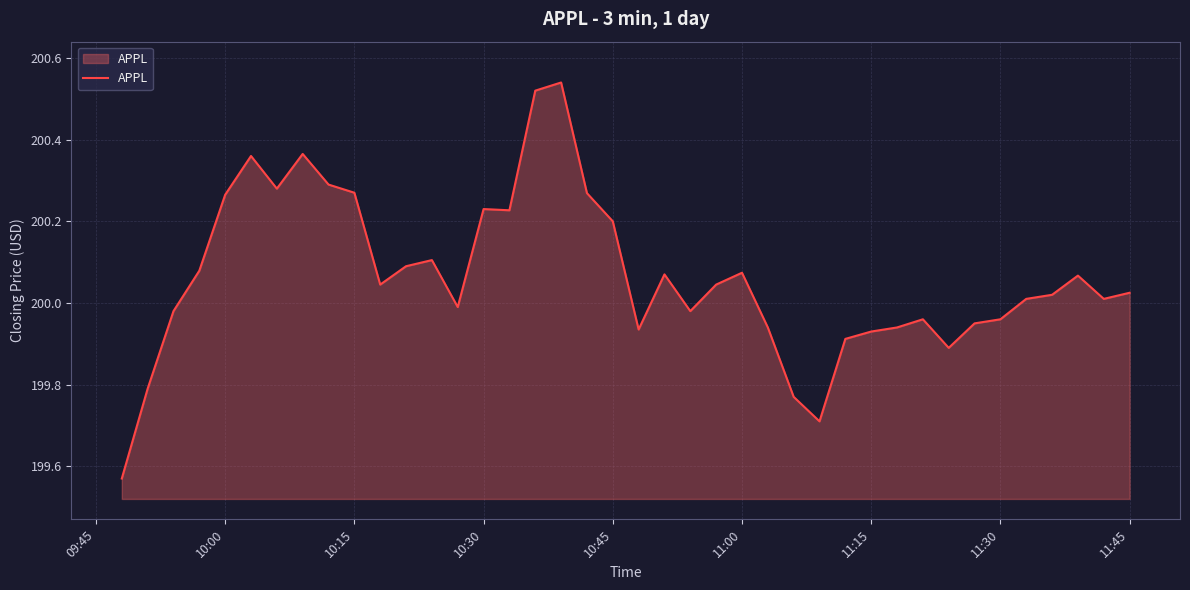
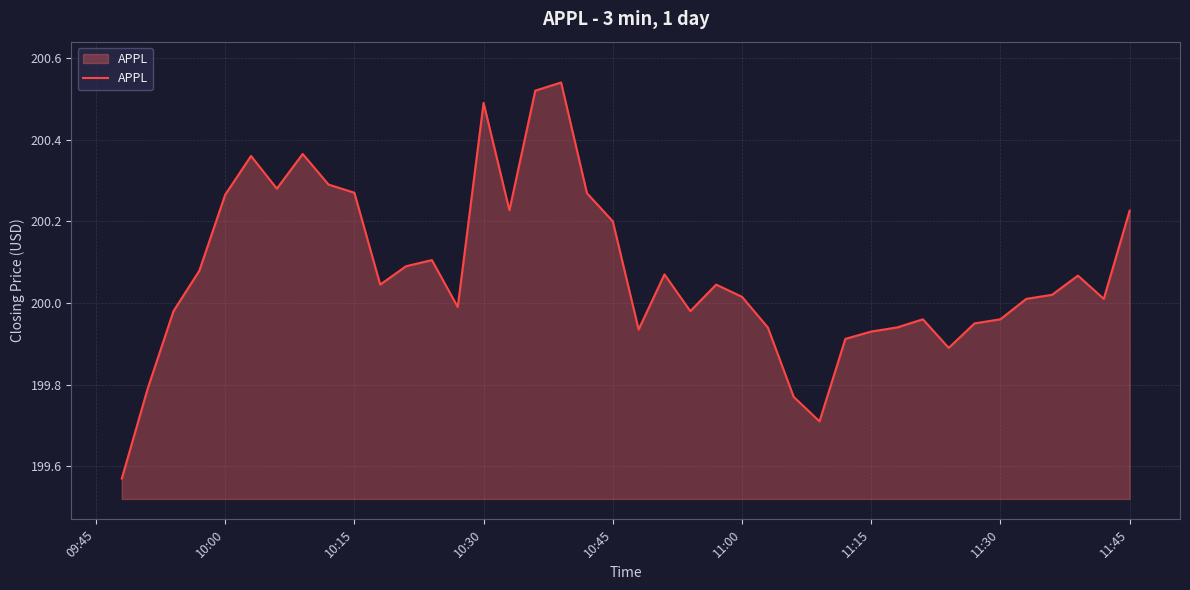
10:30: 200.23 -> 200.49
11:00: 200.07 -> 200.02
11:45: 200.03 -> 200.23
